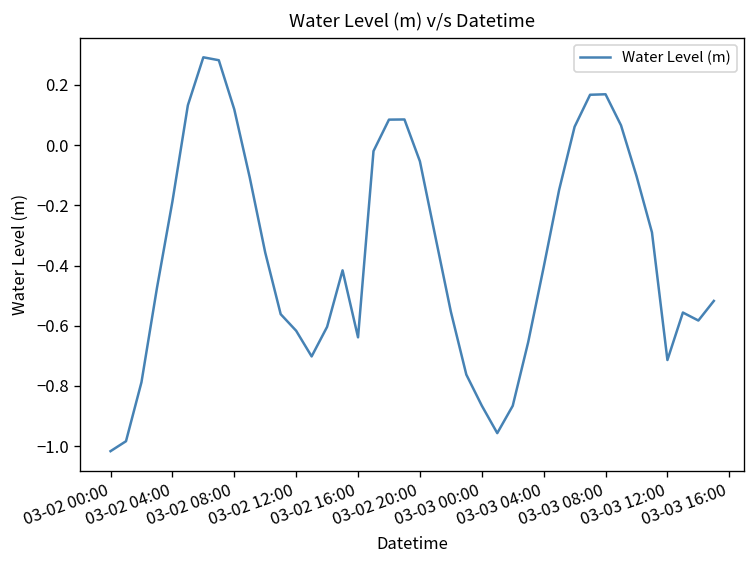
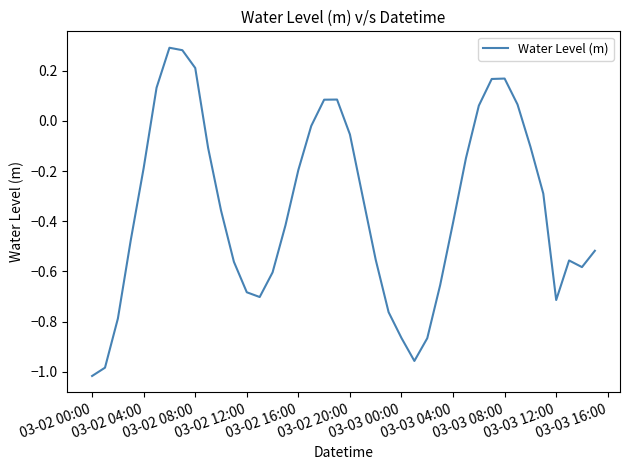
03-02 08:00: 0.12 -> 0.21
03-02 12:00: -0.62 -> -0.68
03-02 16:00: -0.64 -> -0.20
